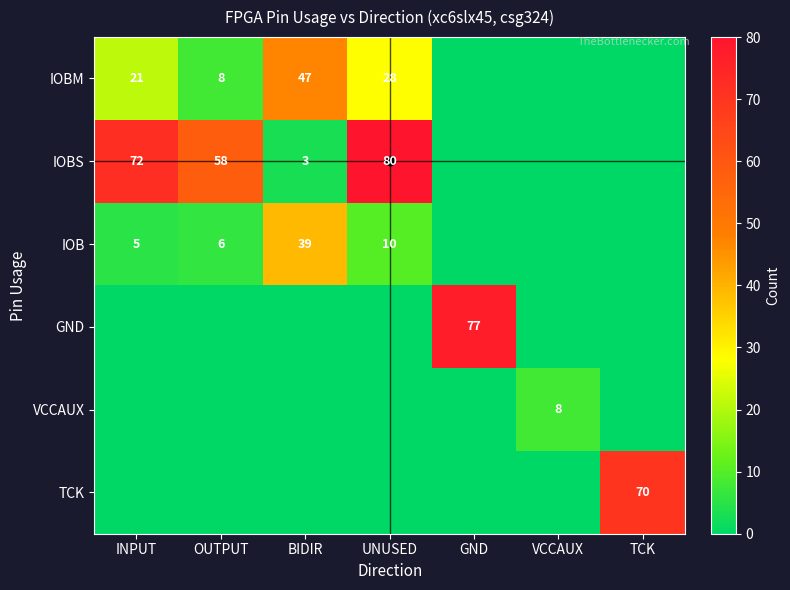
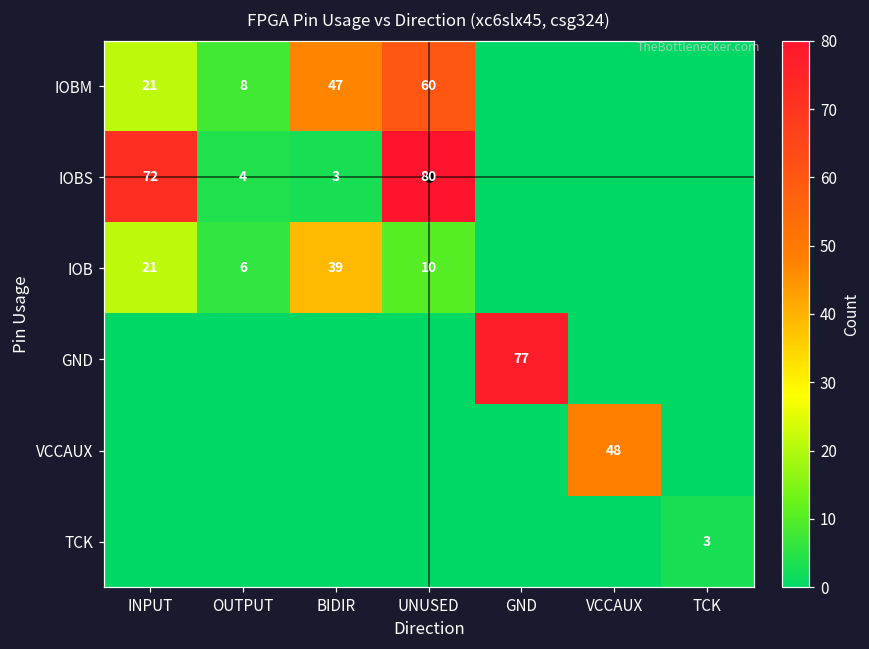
IOBM, UNUSED: 28 -> 60
IOBS, OUTPUT: 58 -> 4
IOB, INPUT: 5 -> 21
VCCAUX, VCCAUX: 8 -> 48
TCK, TCK: 70 -> 3
